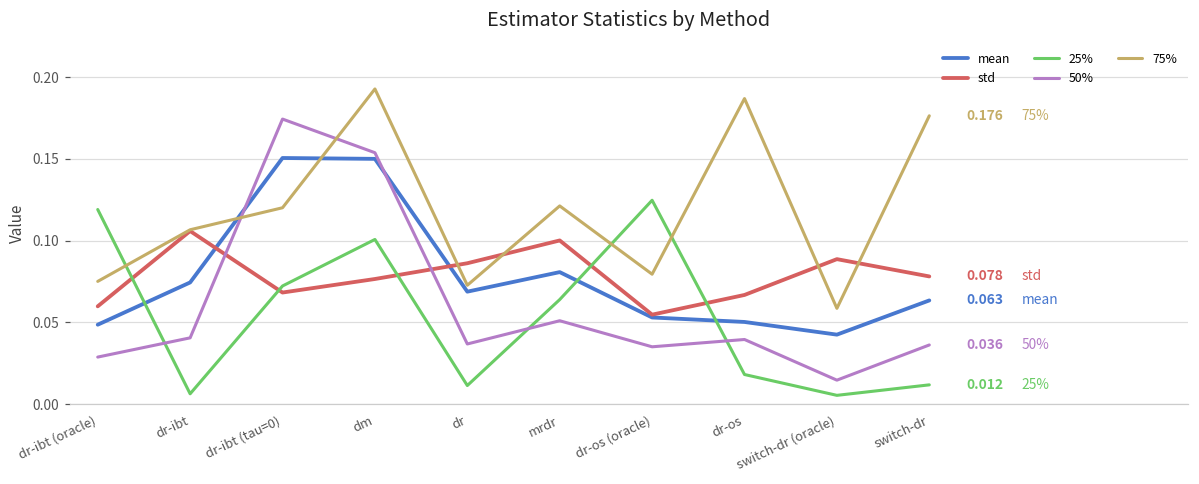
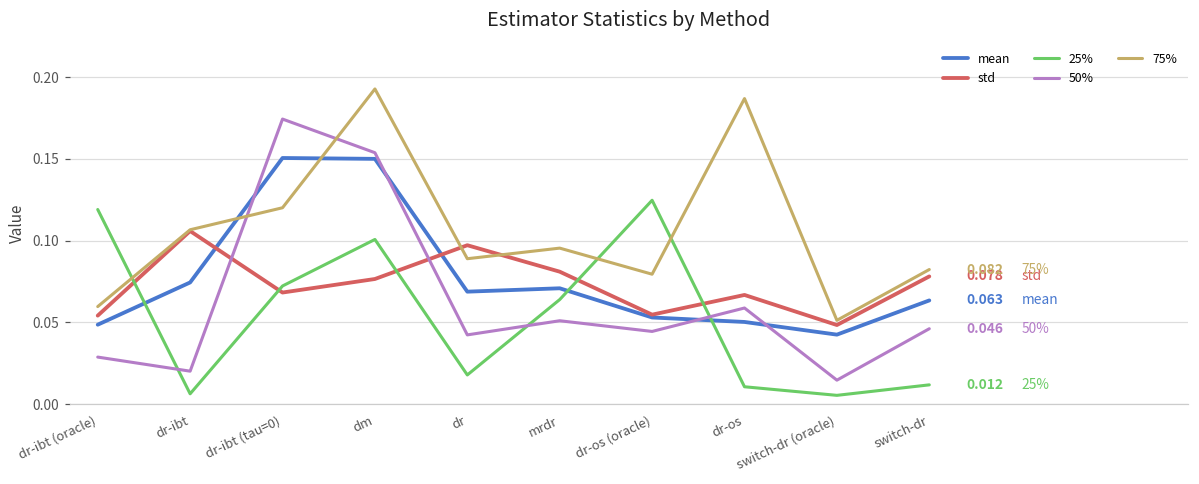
std, dr-ibt (oracle): 0.060 -> 0.054
75%, dr-ibt (oracle): 0.075 -> 0.060
50%, dr-ibt: 0.041 -> 0.020
std, dr: 0.086 -> 0.097
25%, dr: 0.011 -> 0.018
50%, dr: 0.037 -> 0.042
75%, dr: 0.073 -> 0.089
mean, mrdr: 0.081 -> 0.071
std, mrdr: 0.100 -> 0.081
75%, mrdr: 0.121 -> 0.095
50%, dr-os (oracle): 0.035 -> 0.044
25%, dr-os: 0.018 -> 0.011
50%, dr-os: 0.040 -> 0.059
std, switch-dr (oracle): 0.089 -> 0.048
75%, switch-dr (oracle): 0.059 -> 0.051
50%, switch-dr: 0.036 -> 0.046
75%, switch-dr: 0.176 -> 0.082
